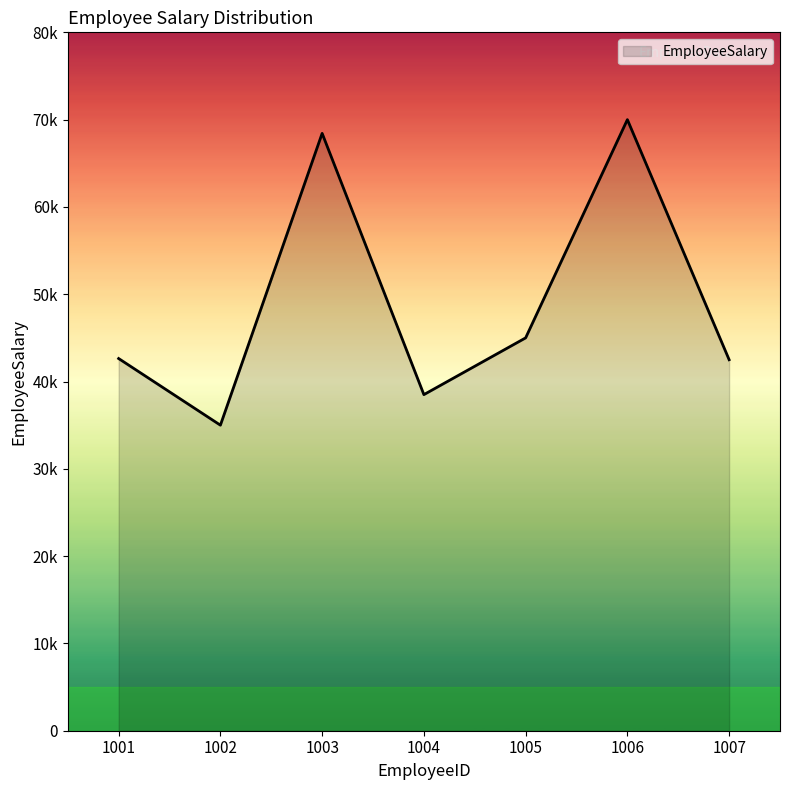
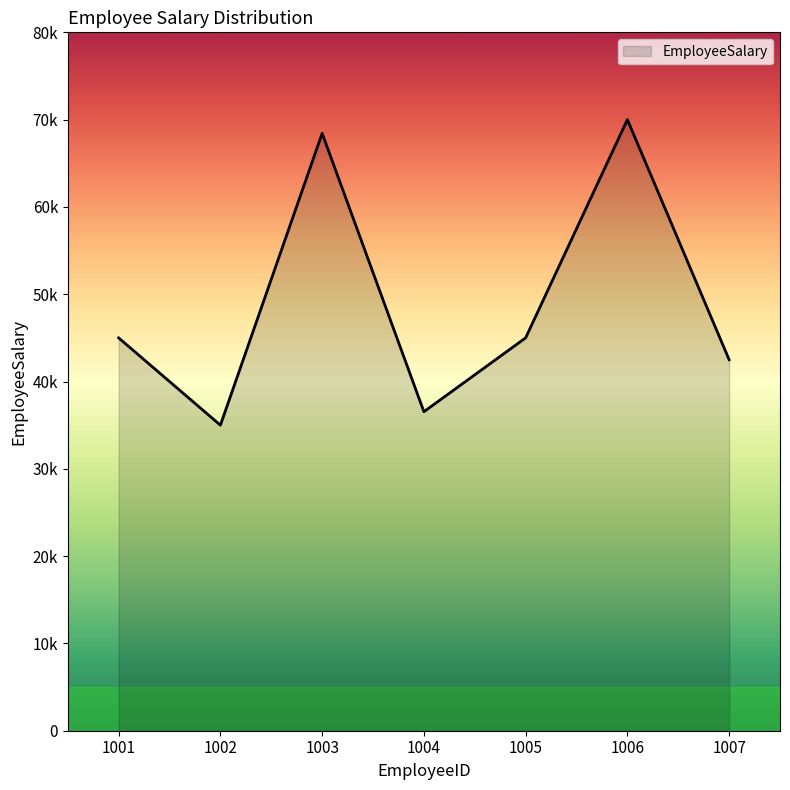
1001: 43000 -> 45000
1004: 39000 -> 37000
